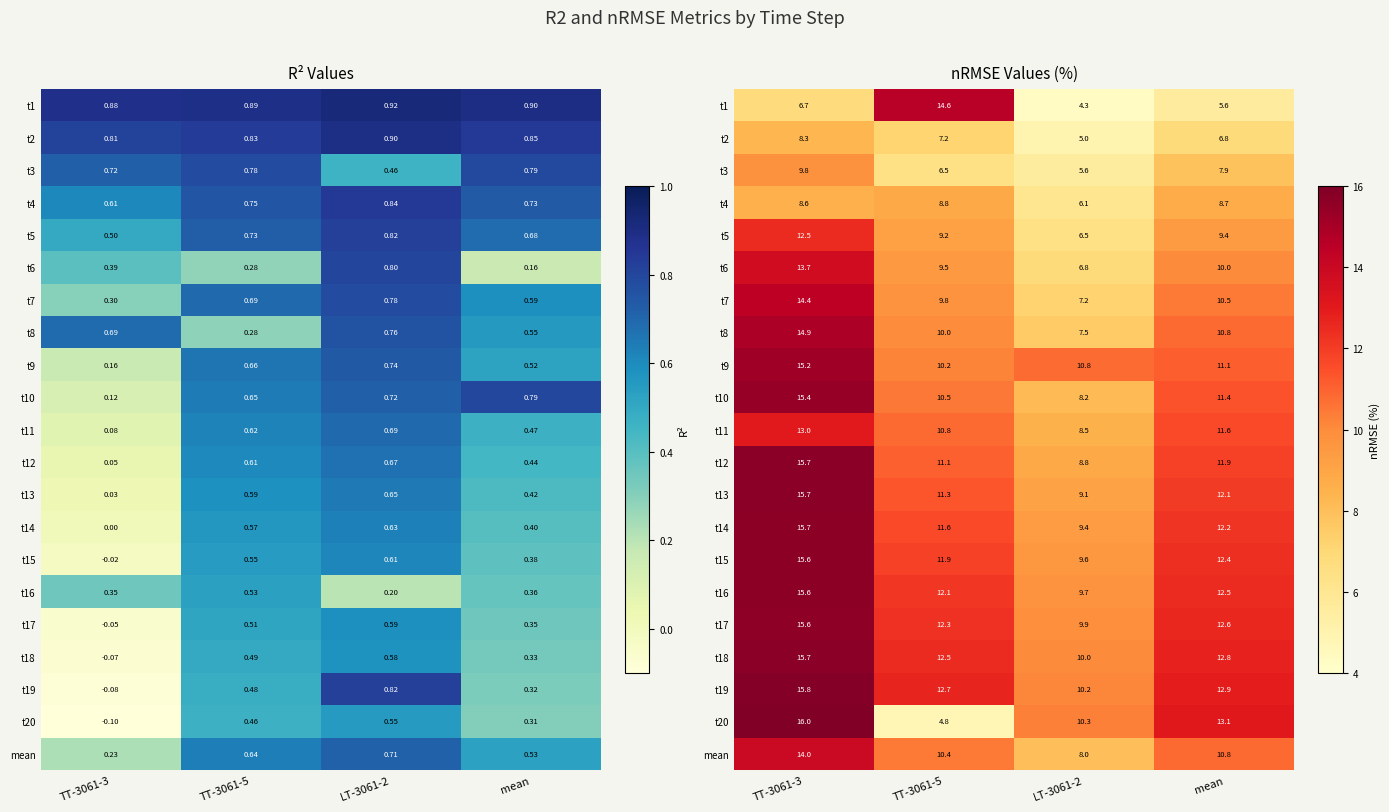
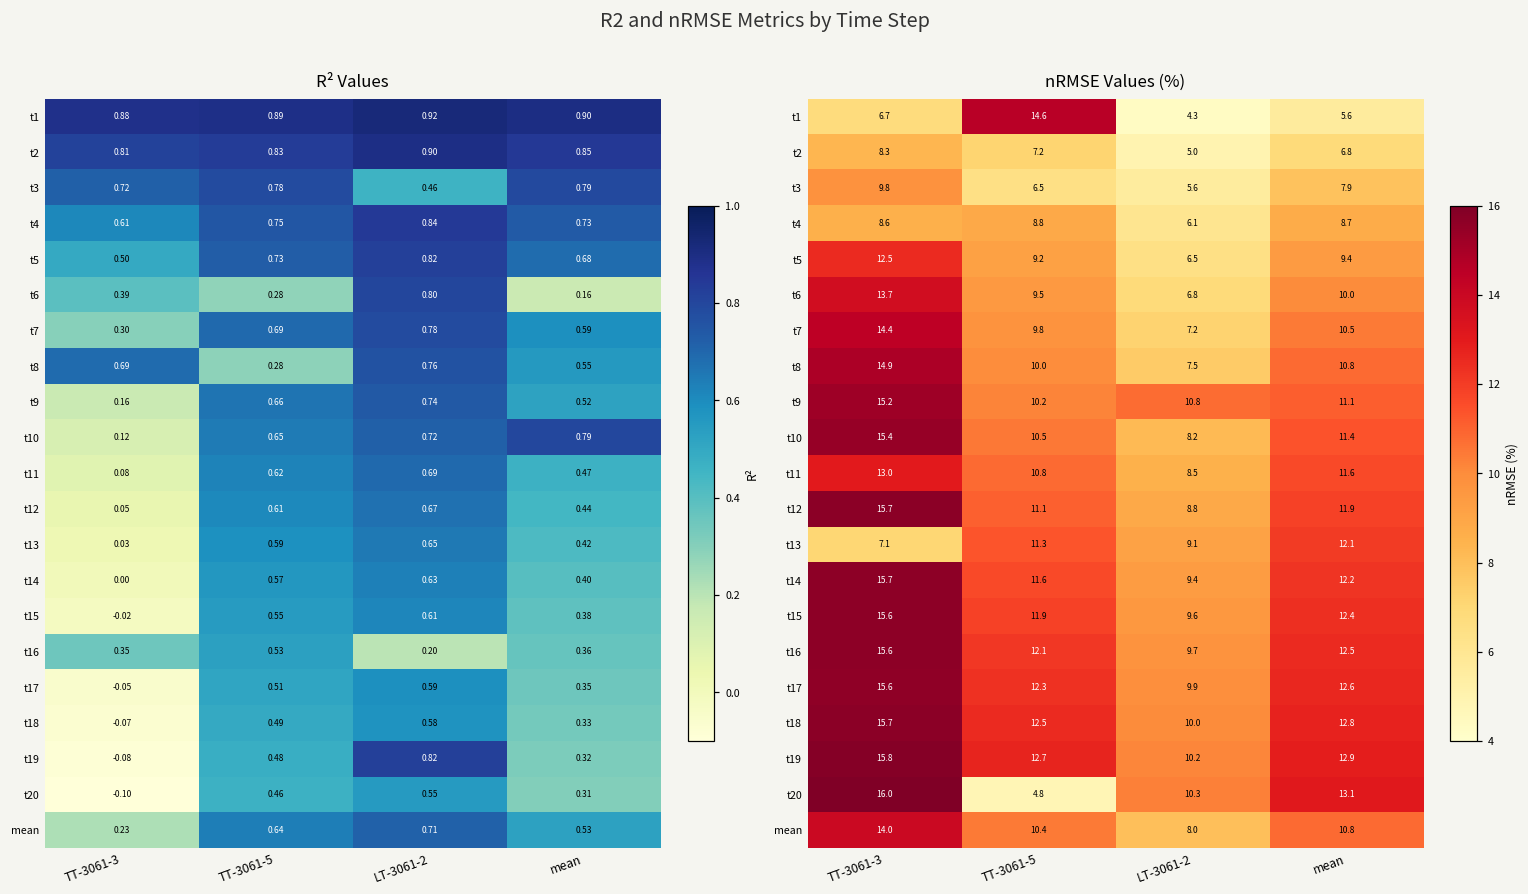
nRMSE Values (%), t13, TT-3061-3: 15.7 -> 7.1
